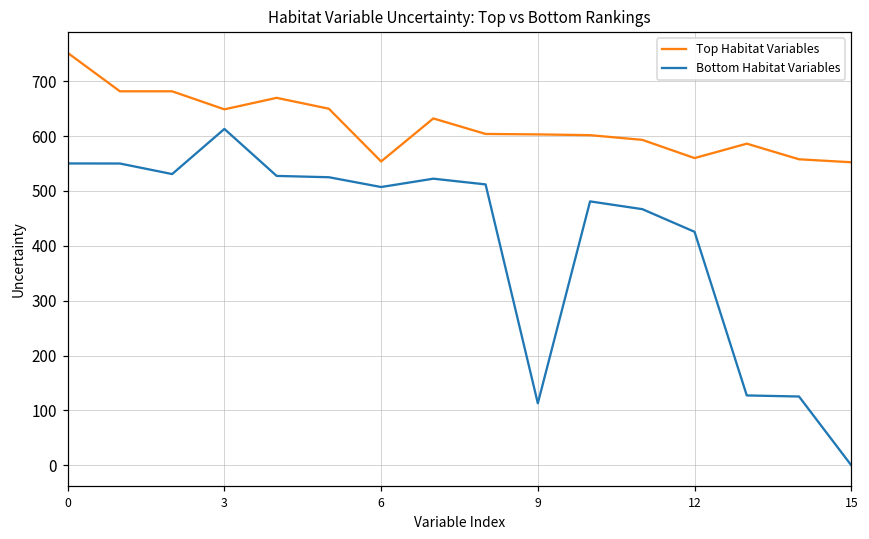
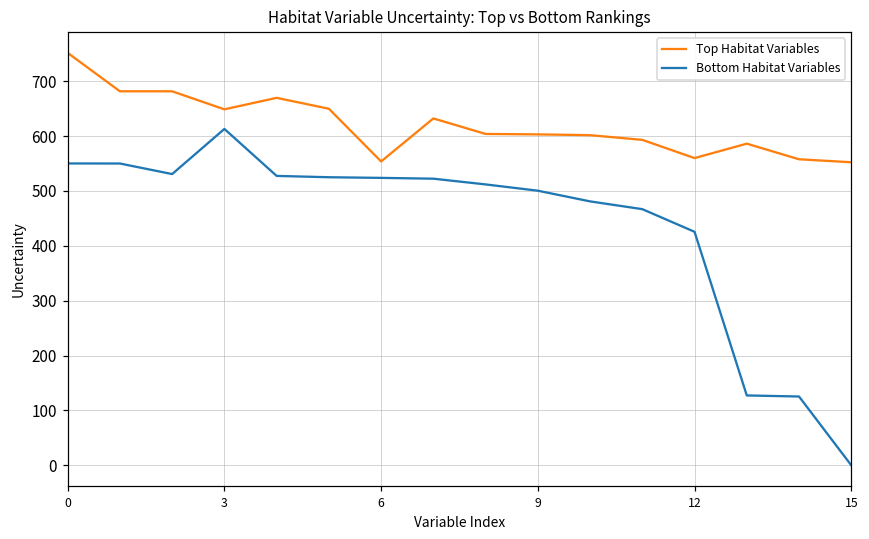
Bottom Habitat Variables, 6: 510 -> 520
Bottom Habitat Variables, 9: 110 -> 500
